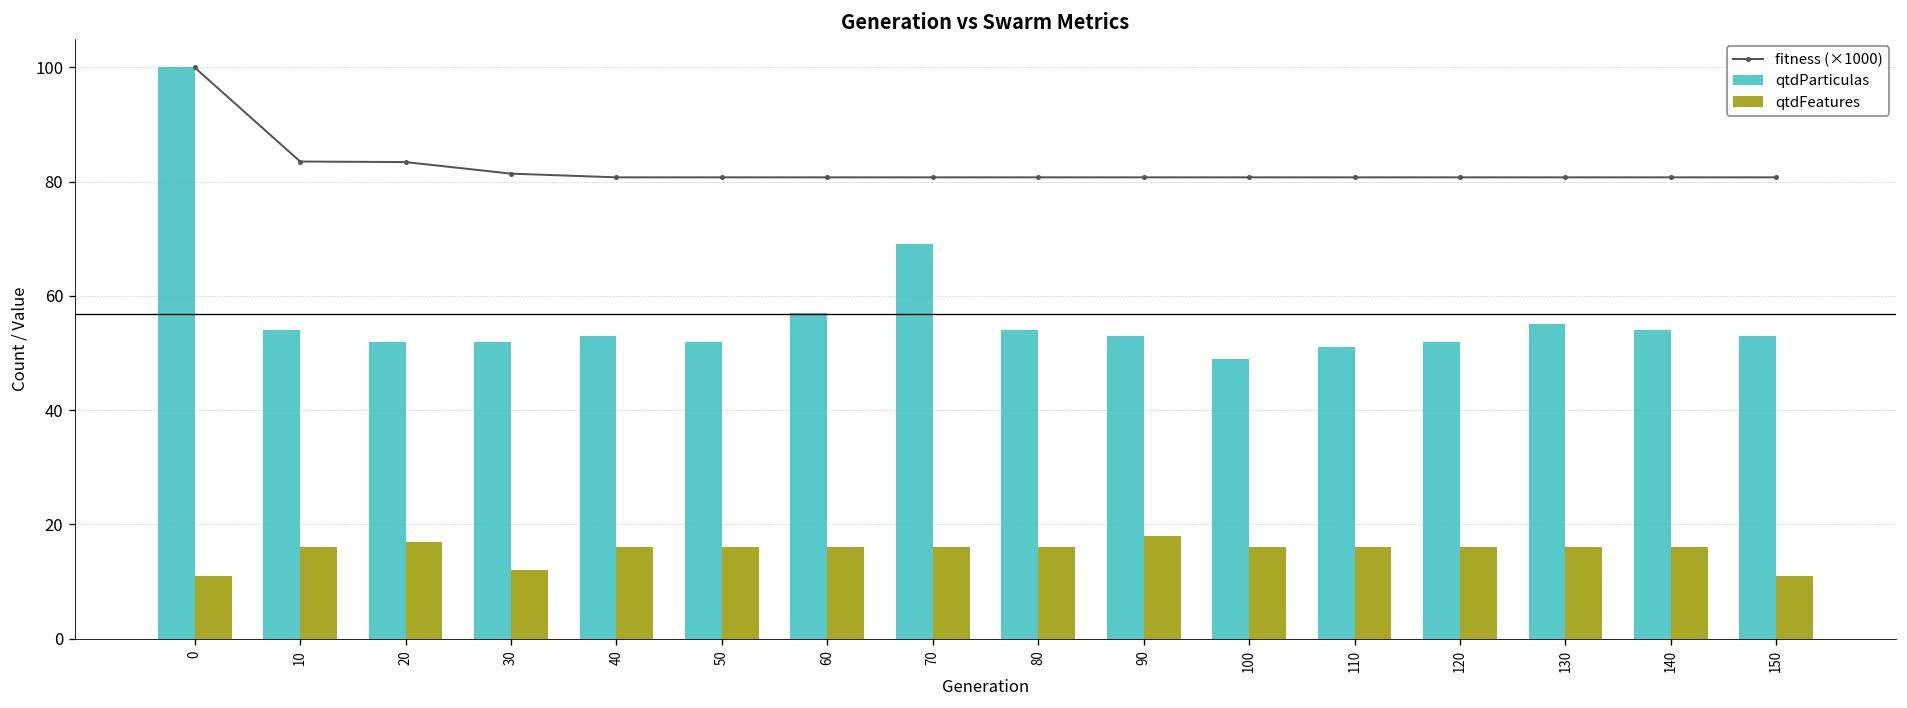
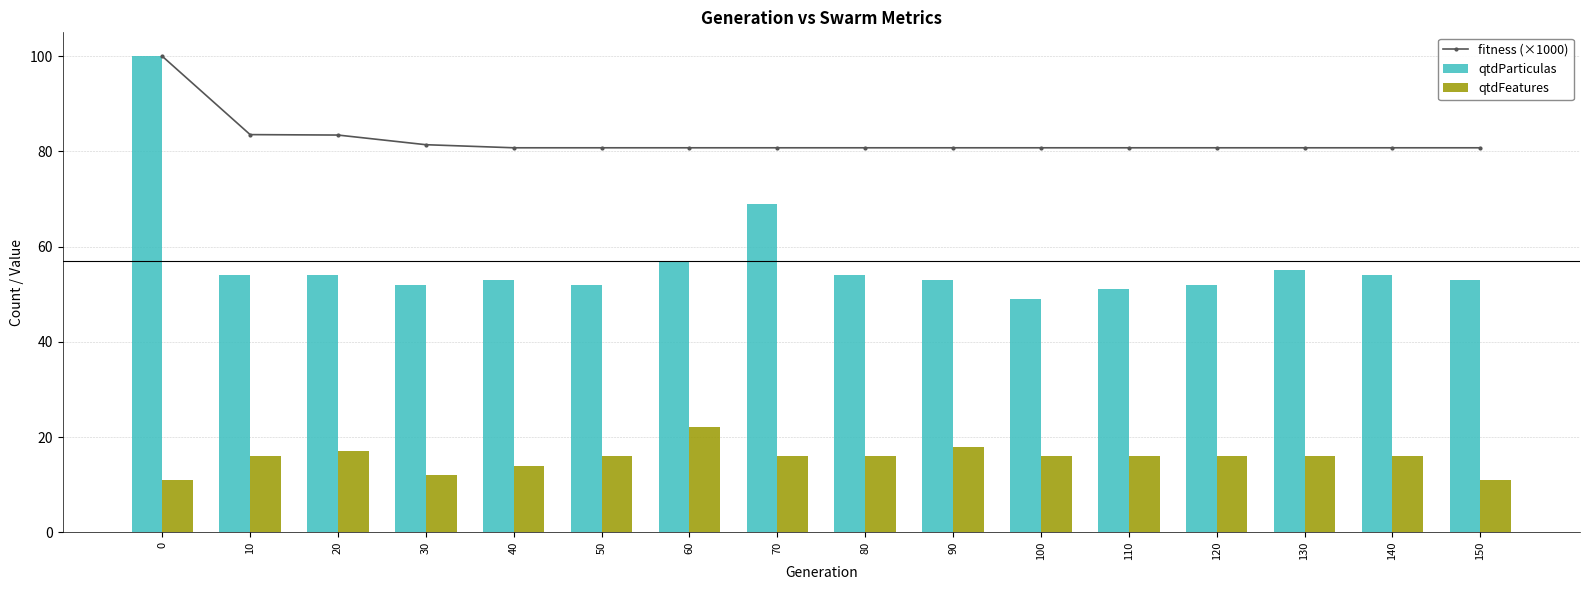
qtdParticulas, 20: 52 -> 54
qtdFeatures, 40: 16 -> 14
qtdFeatures, 60: 16 -> 22
